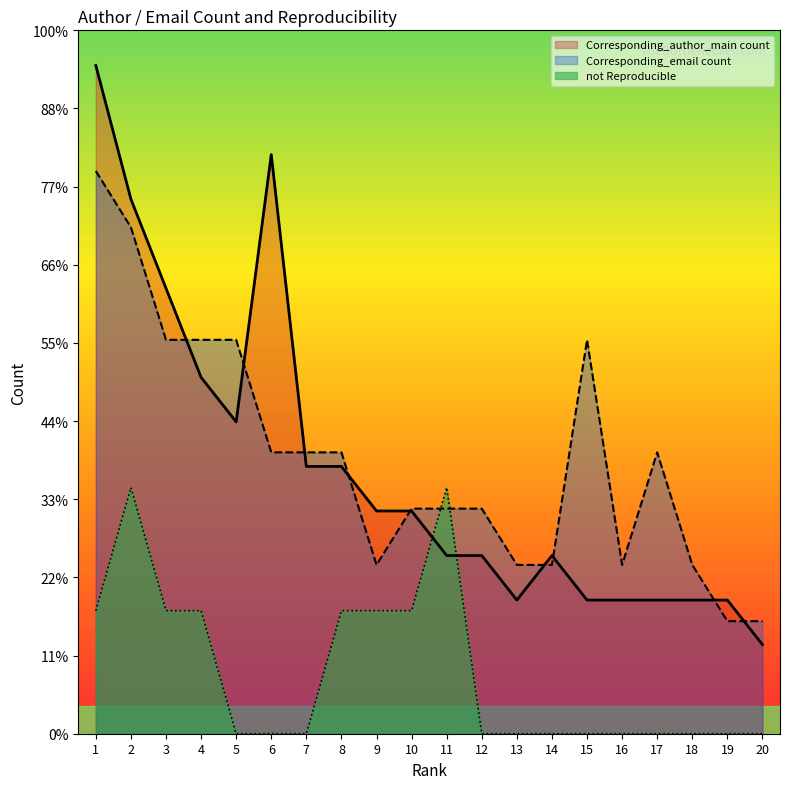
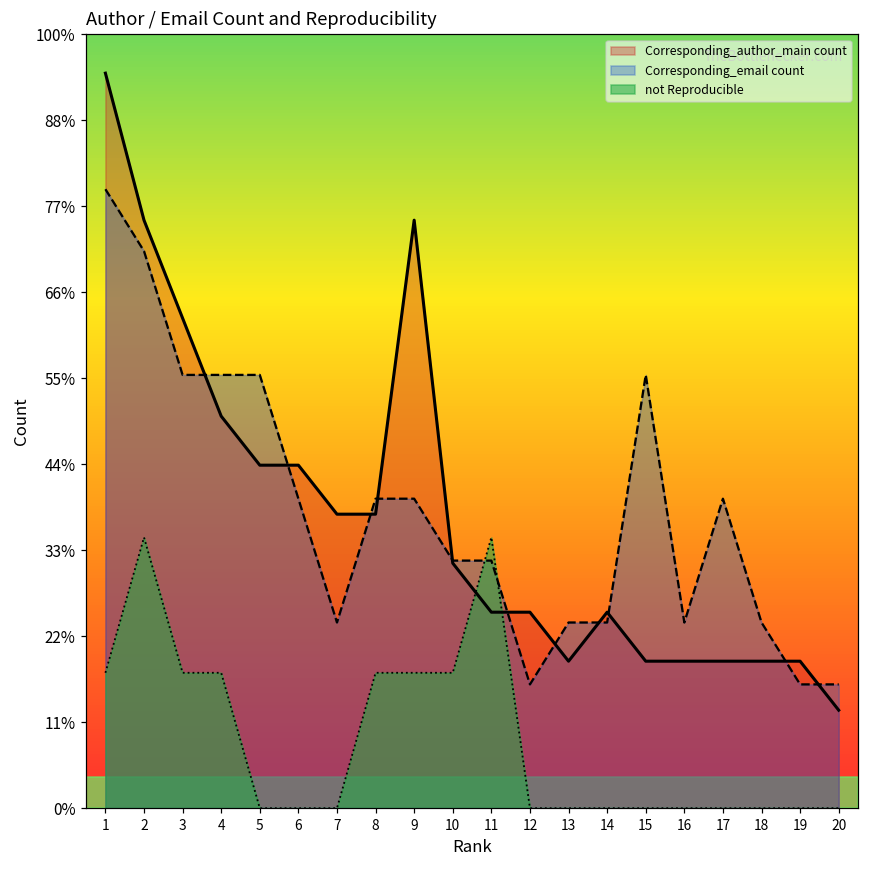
Corresponding_author_main count, 6: 82% -> 44%
Corresponding_email count, 7: 40% -> 24%
Corresponding_author_main count, 9: 32% -> 76%
Corresponding_email count, 9: 24% -> 40%
Corresponding_email count, 12: 32% -> 16%
